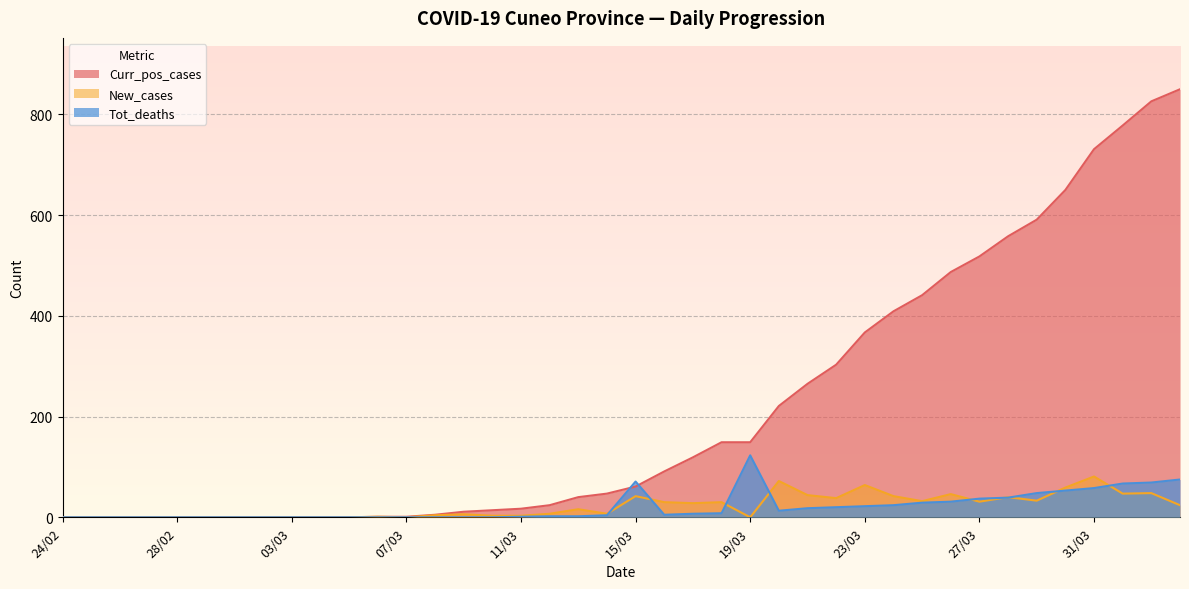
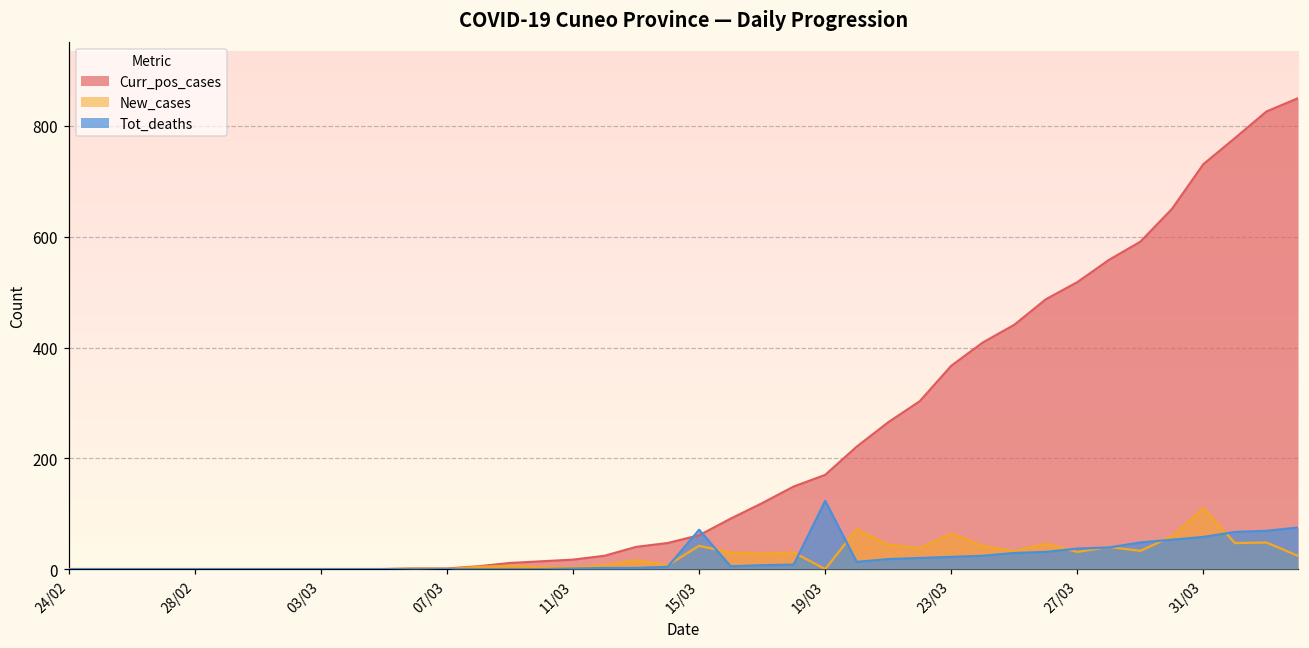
Curr_pos_cases, 19/03: 150 -> 170
New_cases, 31/03: 80 -> 110
